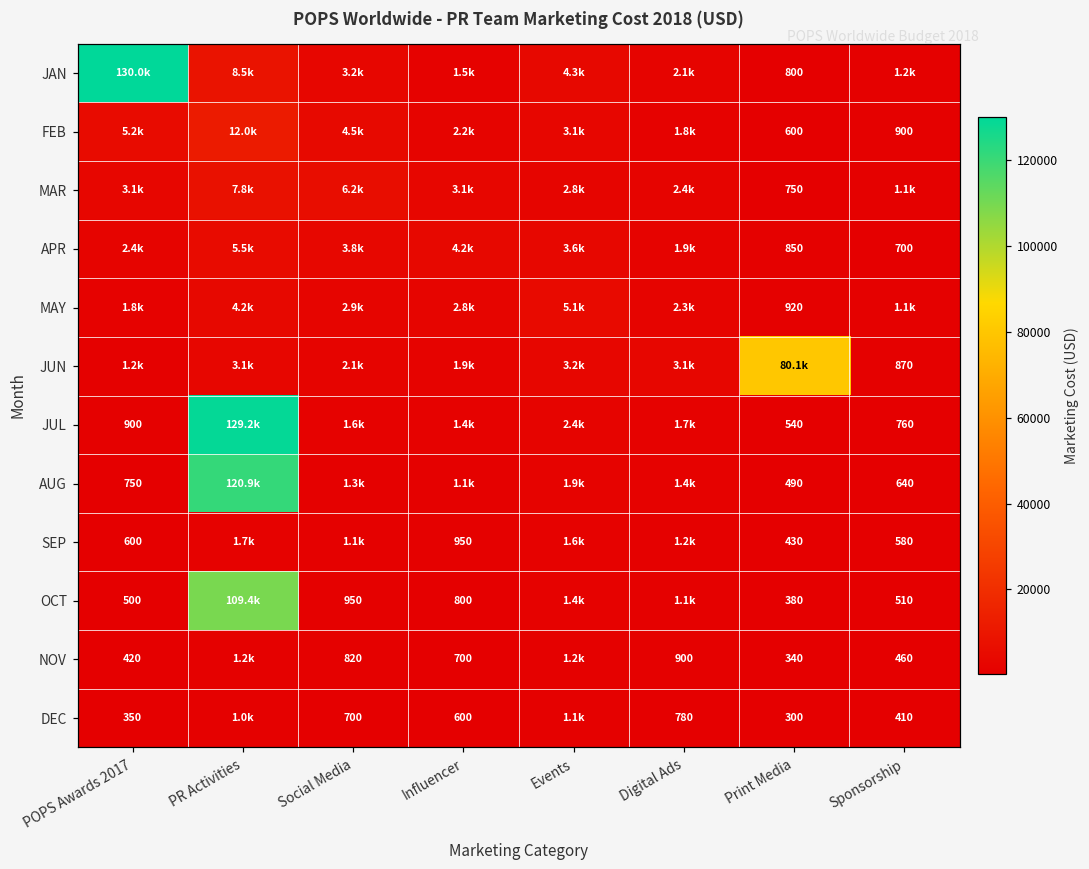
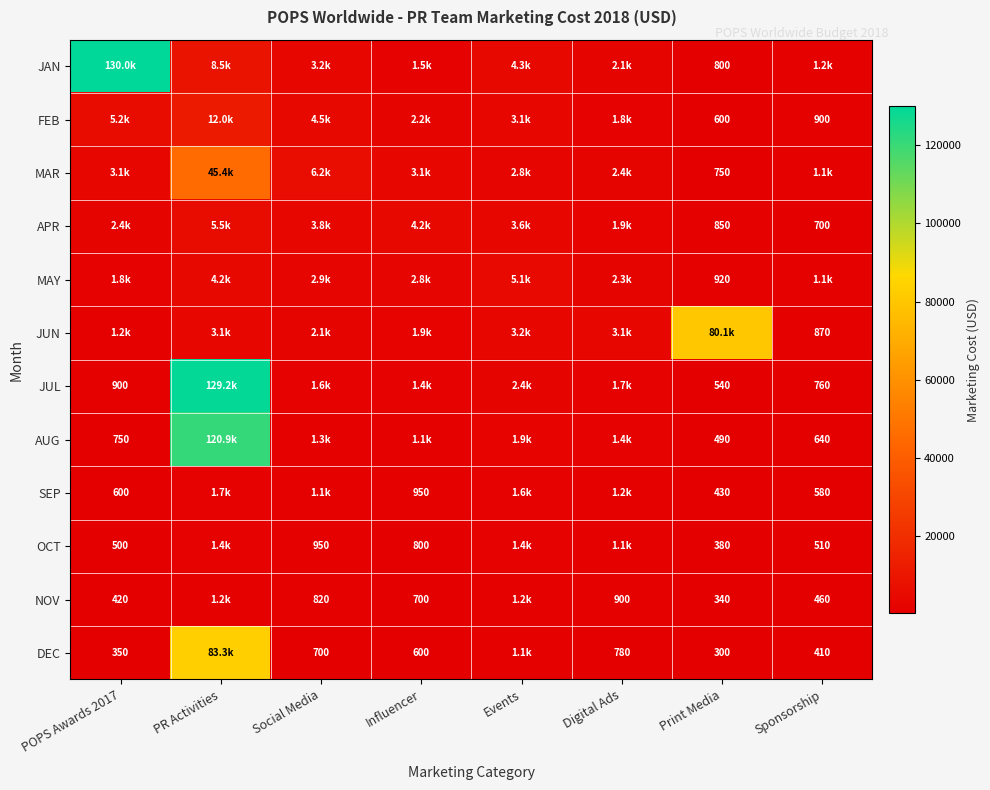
MAR, PR Activities: 7.8k -> 45.4k
OCT, PR Activities: 109.4k -> 1.4k
DEC, PR Activities: 1.0k -> 83.3k
